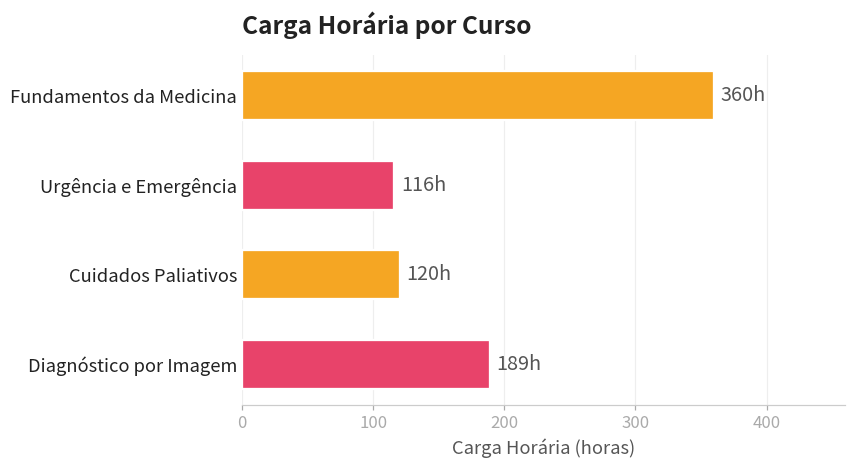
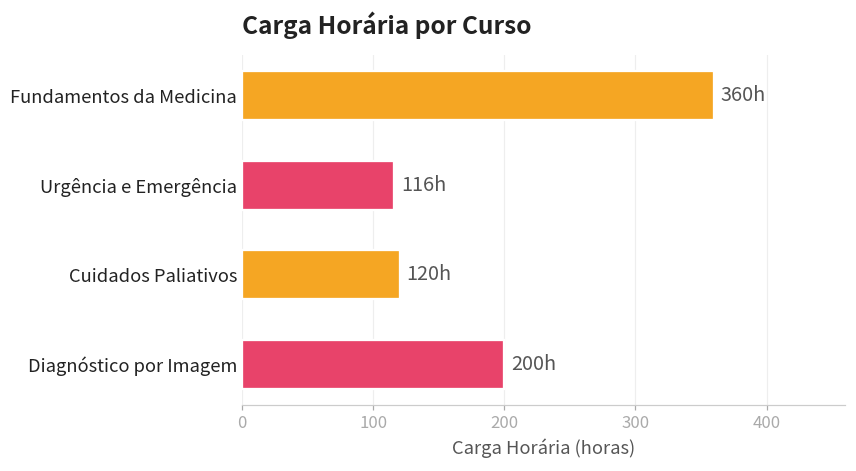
Diagnóstico por Imagem: 189h -> 200h
